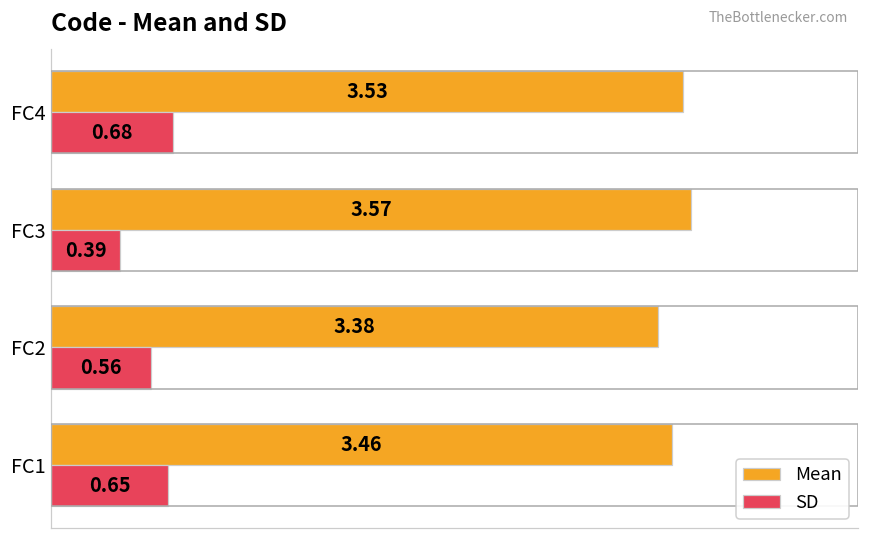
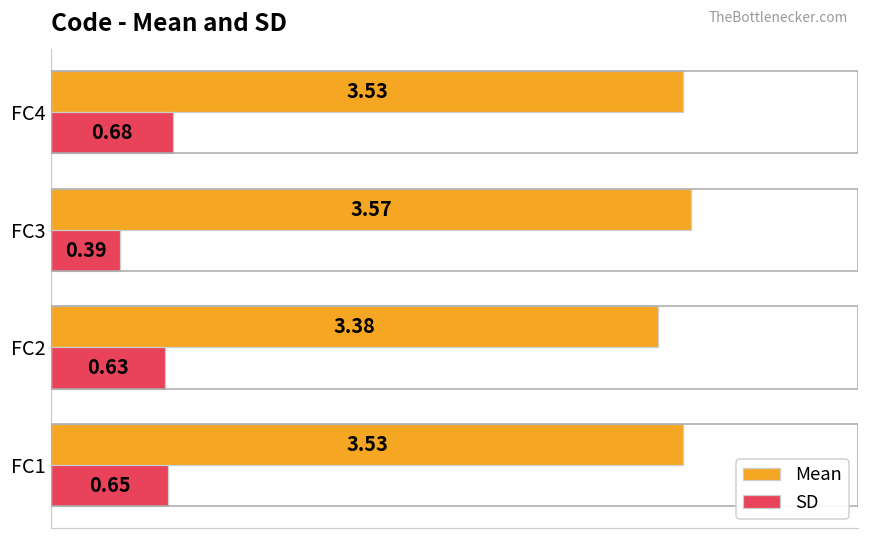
SD, FC2: 0.56 -> 0.63
Mean, FC1: 3.46 -> 3.53
